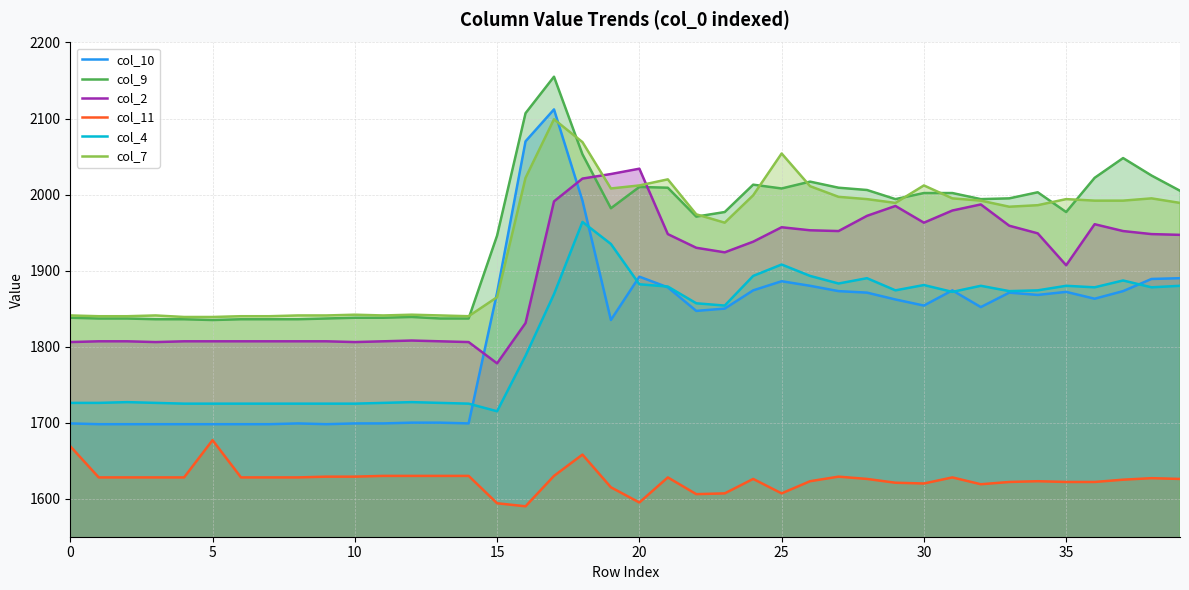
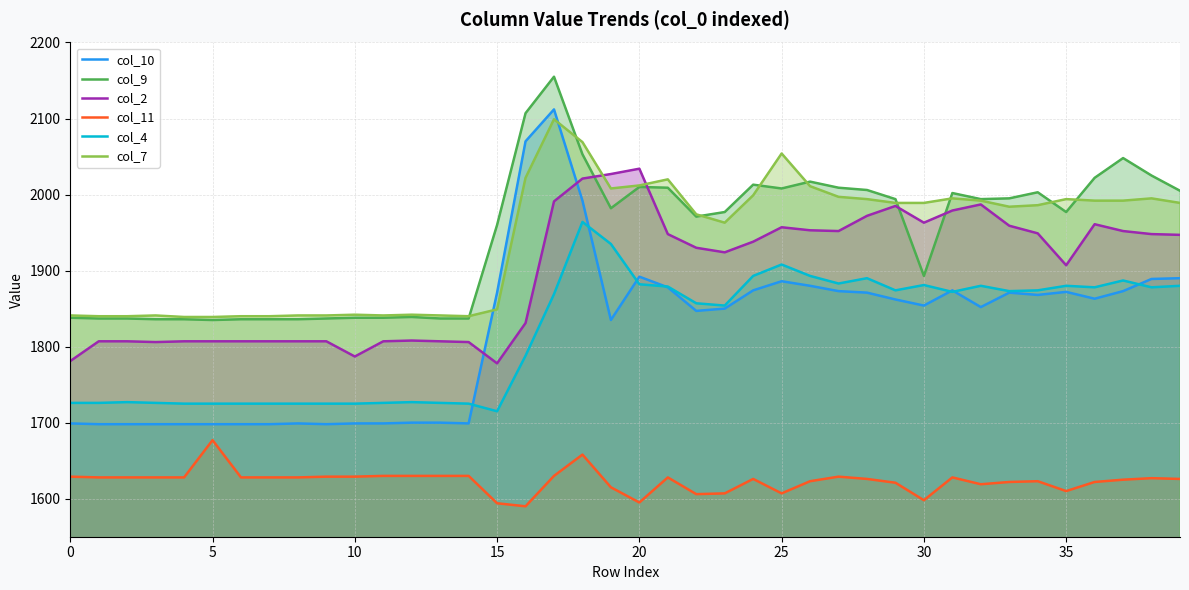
col_2, 0: 1810 -> 1780
col_11, 0: 1670 -> 1630
col_2, 10: 1810 -> 1790
col_9, 15: 1950 -> 1960
col_7, 15: 1870 -> 1850
col_9, 30: 2000 -> 1890
col_11, 30: 1620 -> 1600
col_7, 30: 2010 -> 1990
col_11, 35: 1620 -> 1610
